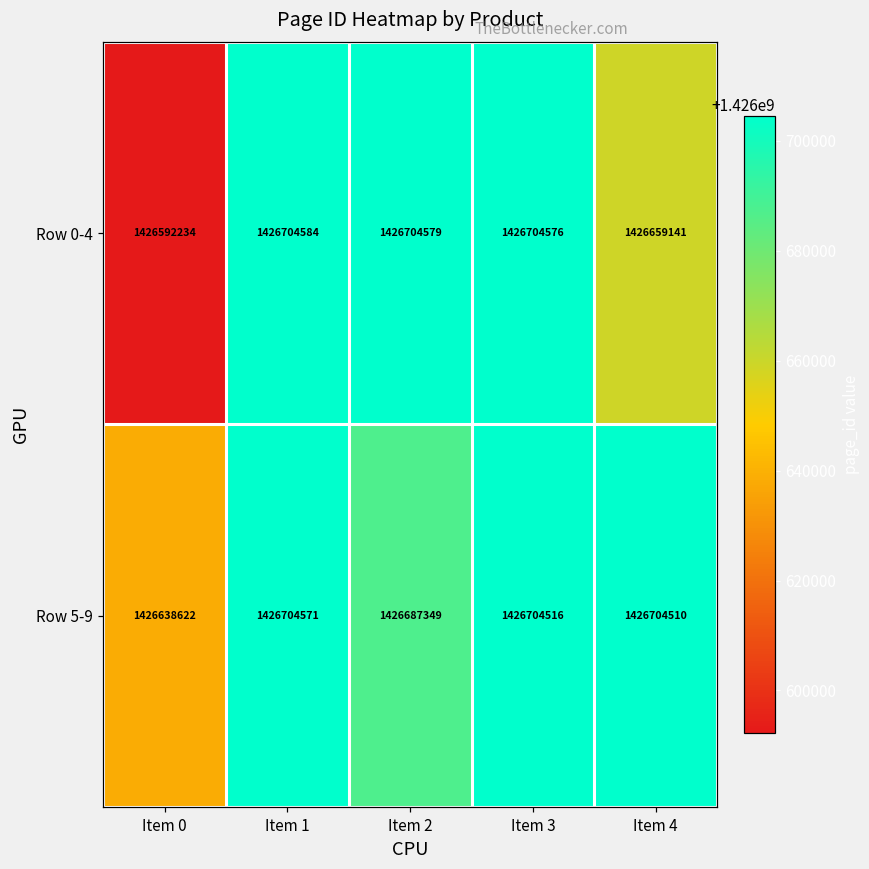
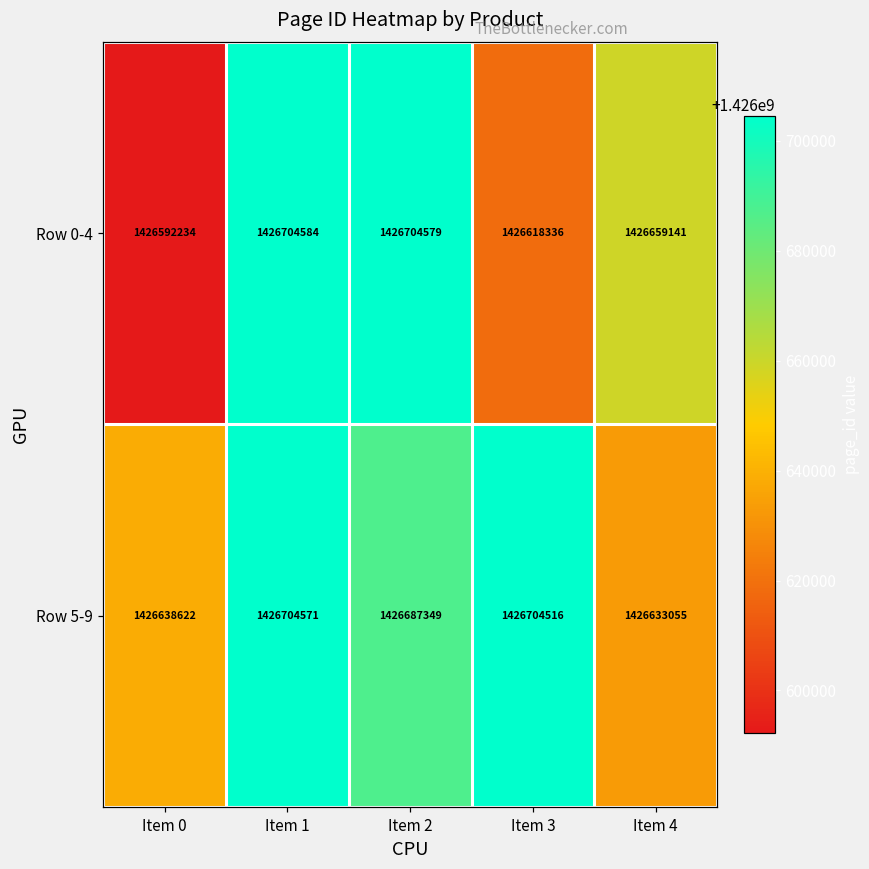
Row 0-4, Item 3: 1426704576 -> 1426618336
Row 5-9, Item 4: 1426704510 -> 1426633055
